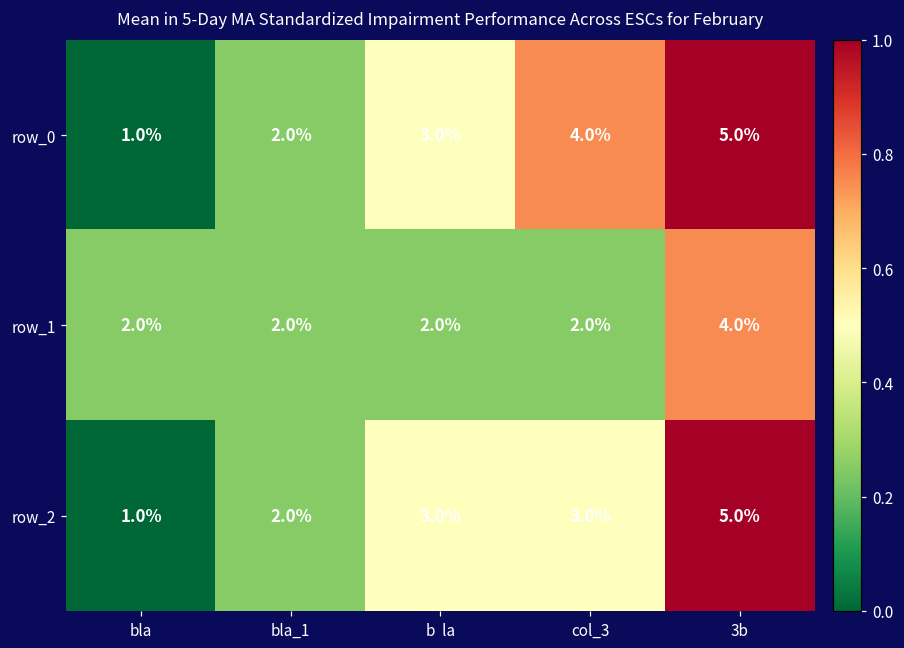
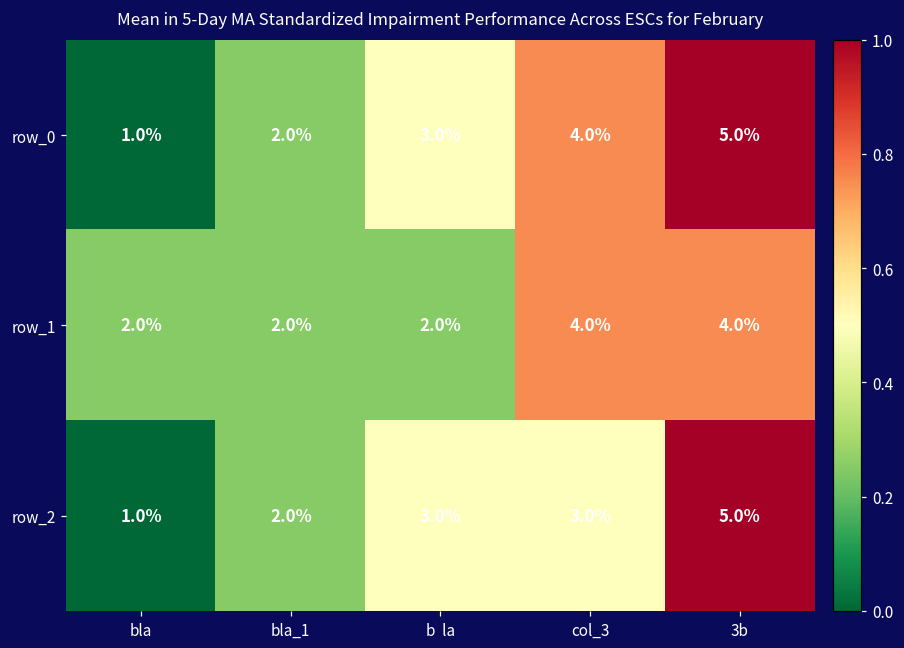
row_1, col_3: 2.0% -> 4.0%
